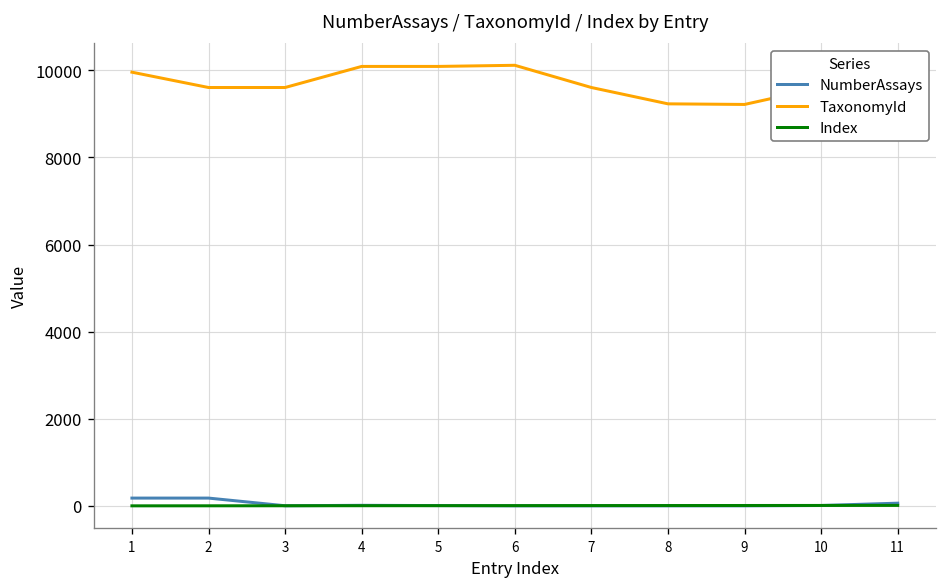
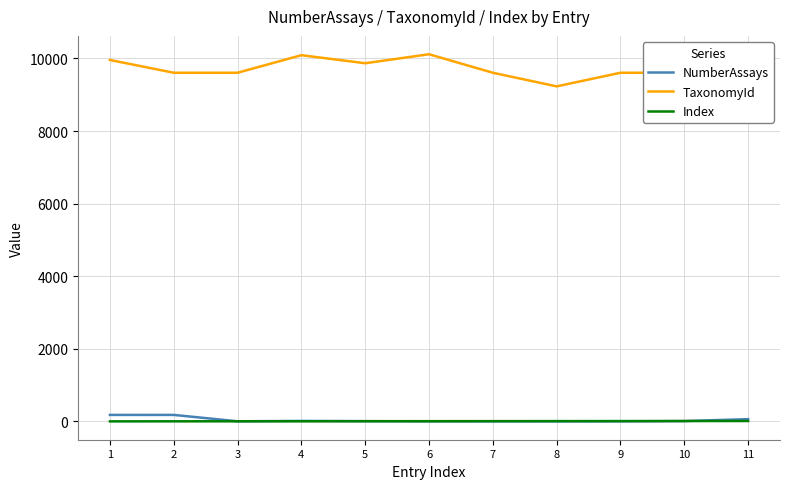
TaxonomyId, 5: 10100 -> 9900
TaxonomyId, 9: 9200 -> 9600
